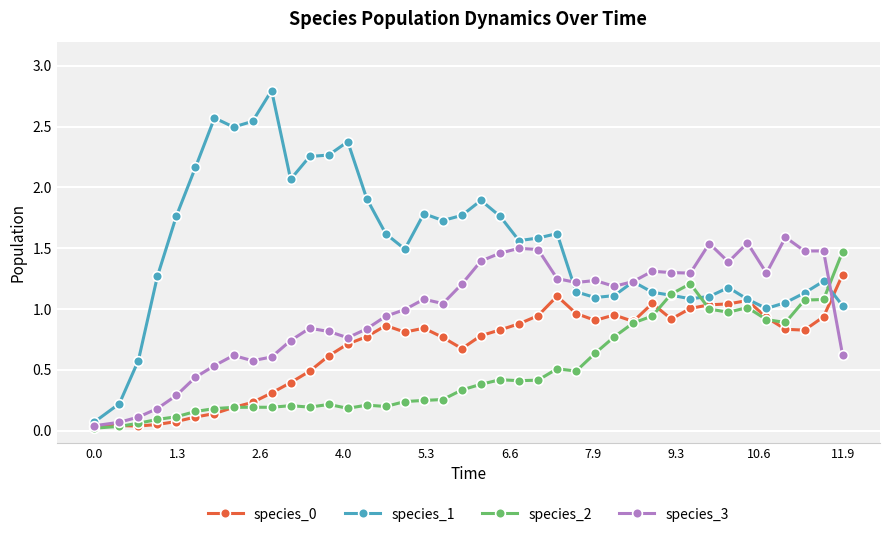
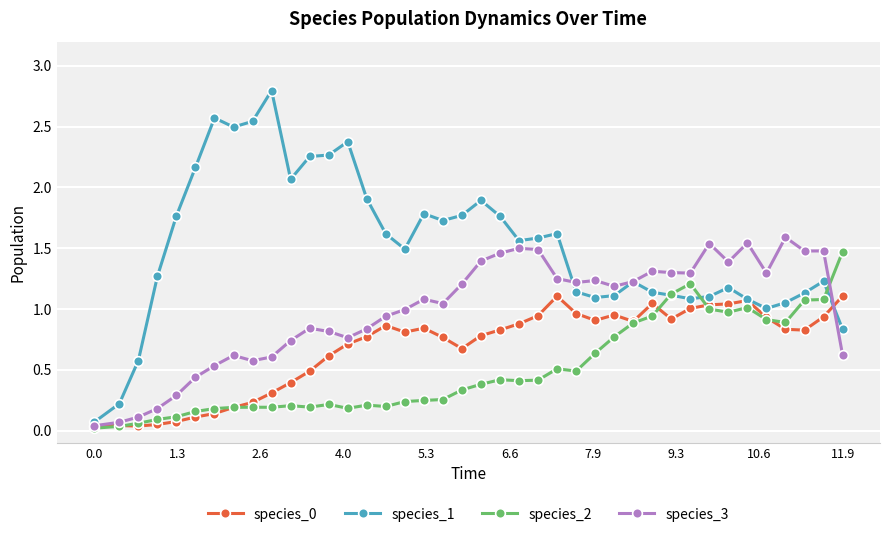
species_0, 11.9: 1.28 -> 1.11
species_1, 11.9: 1.03 -> 0.83
